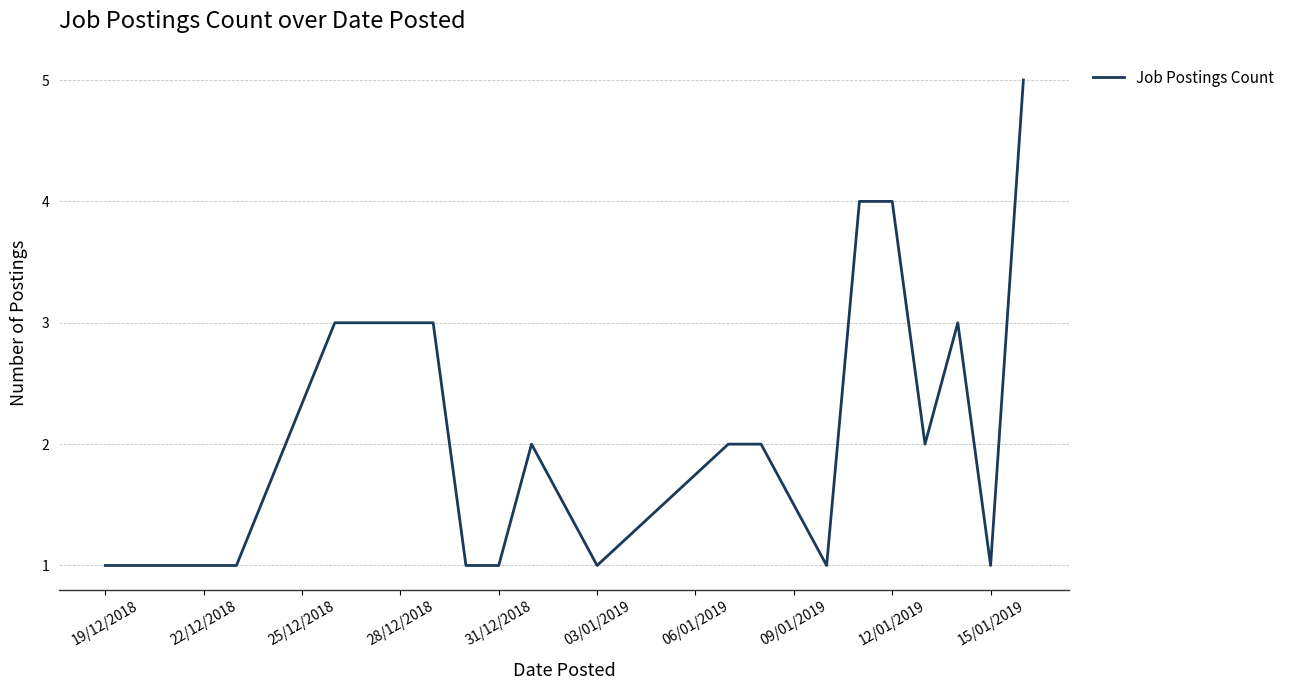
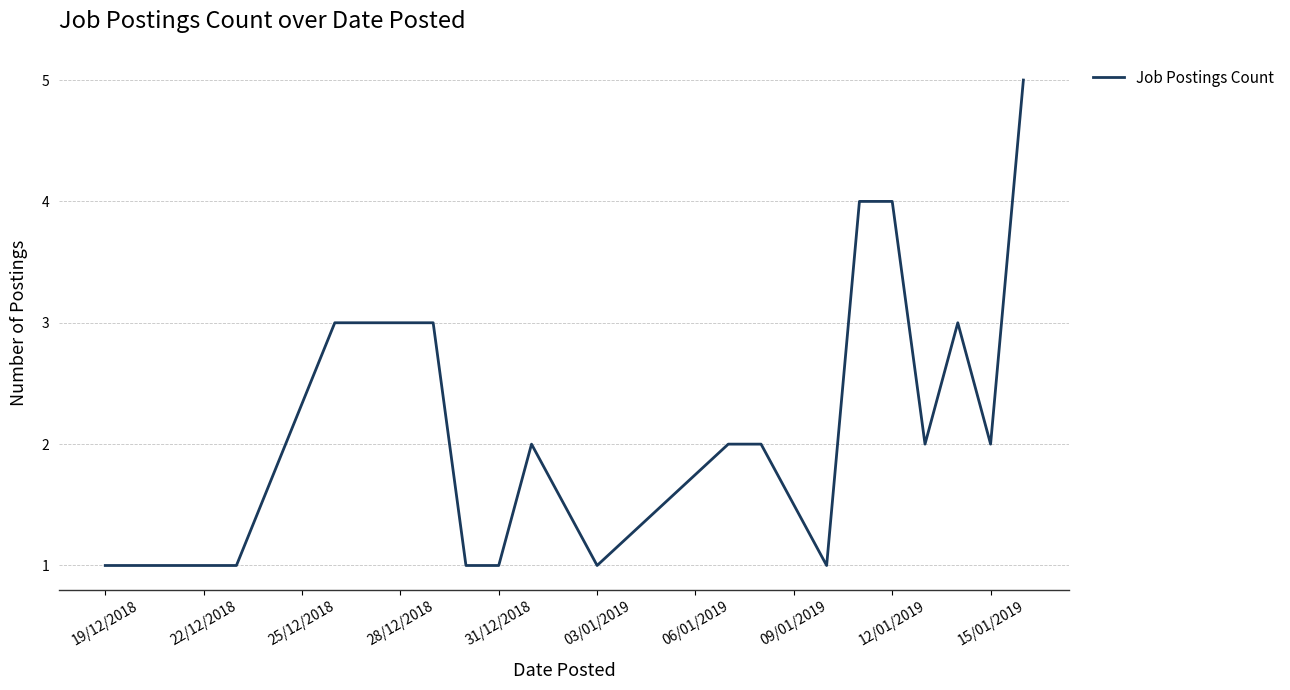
15/01/2019: 1 -> 2
